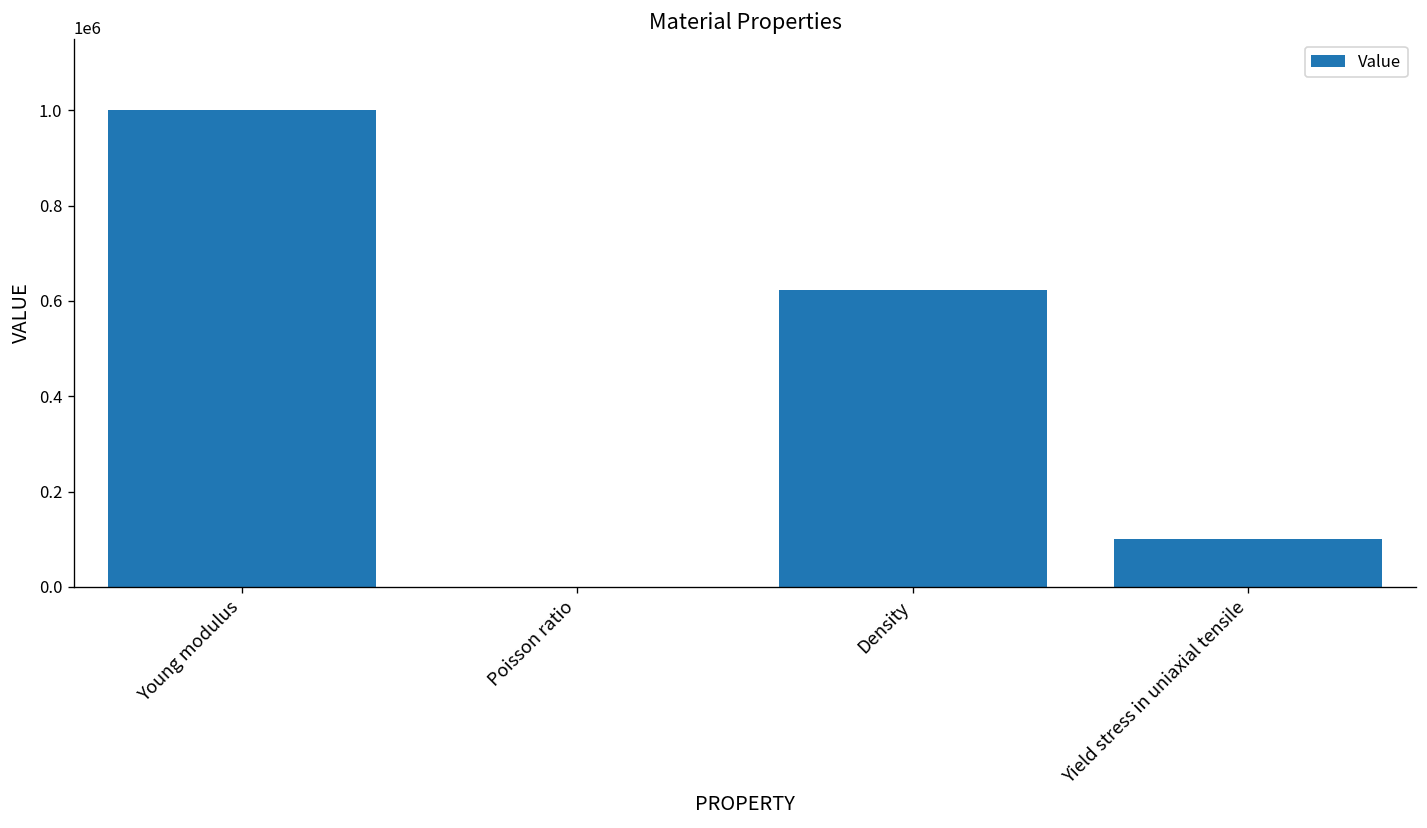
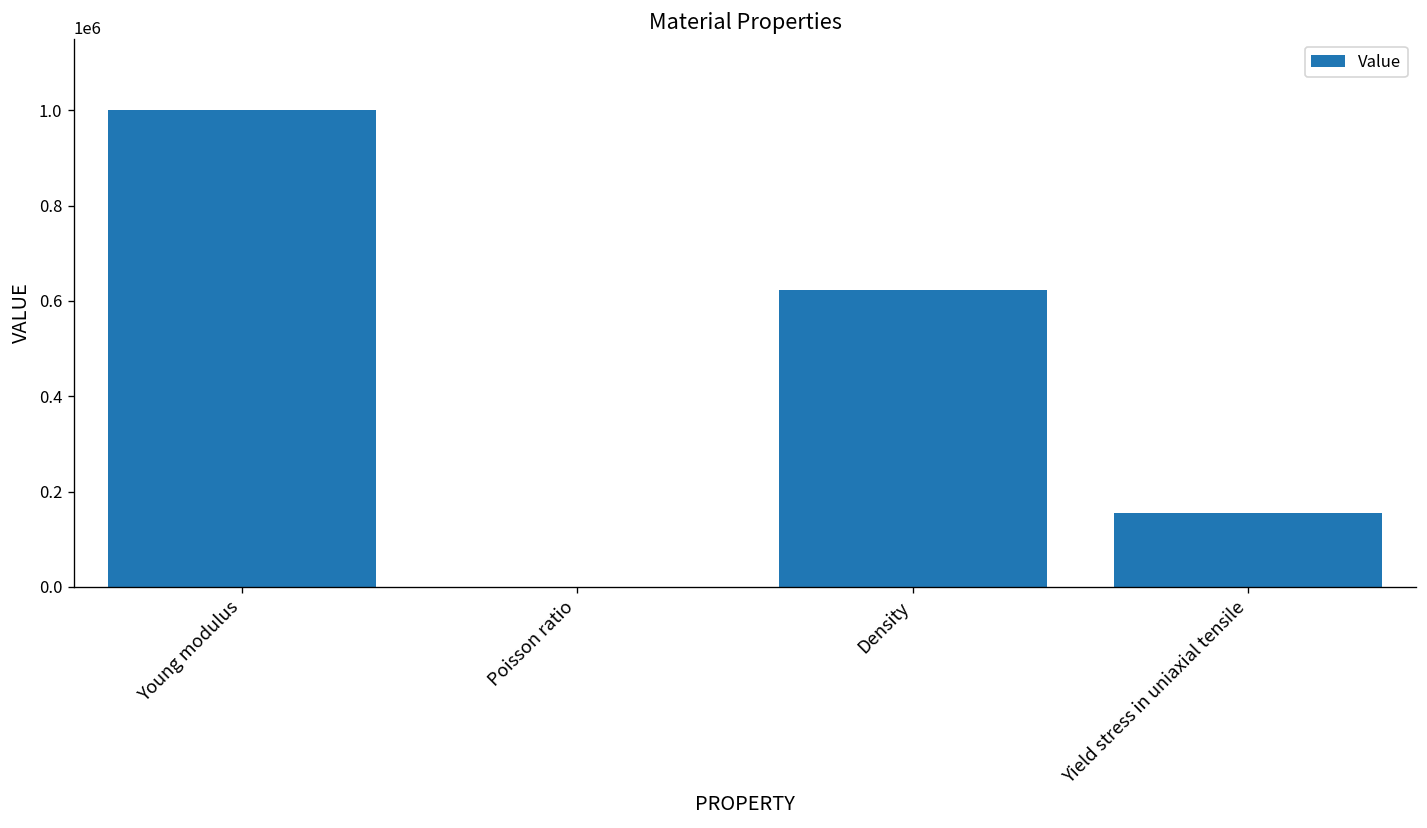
Yield stress in uniaxial tensile: 100000 -> 160000
